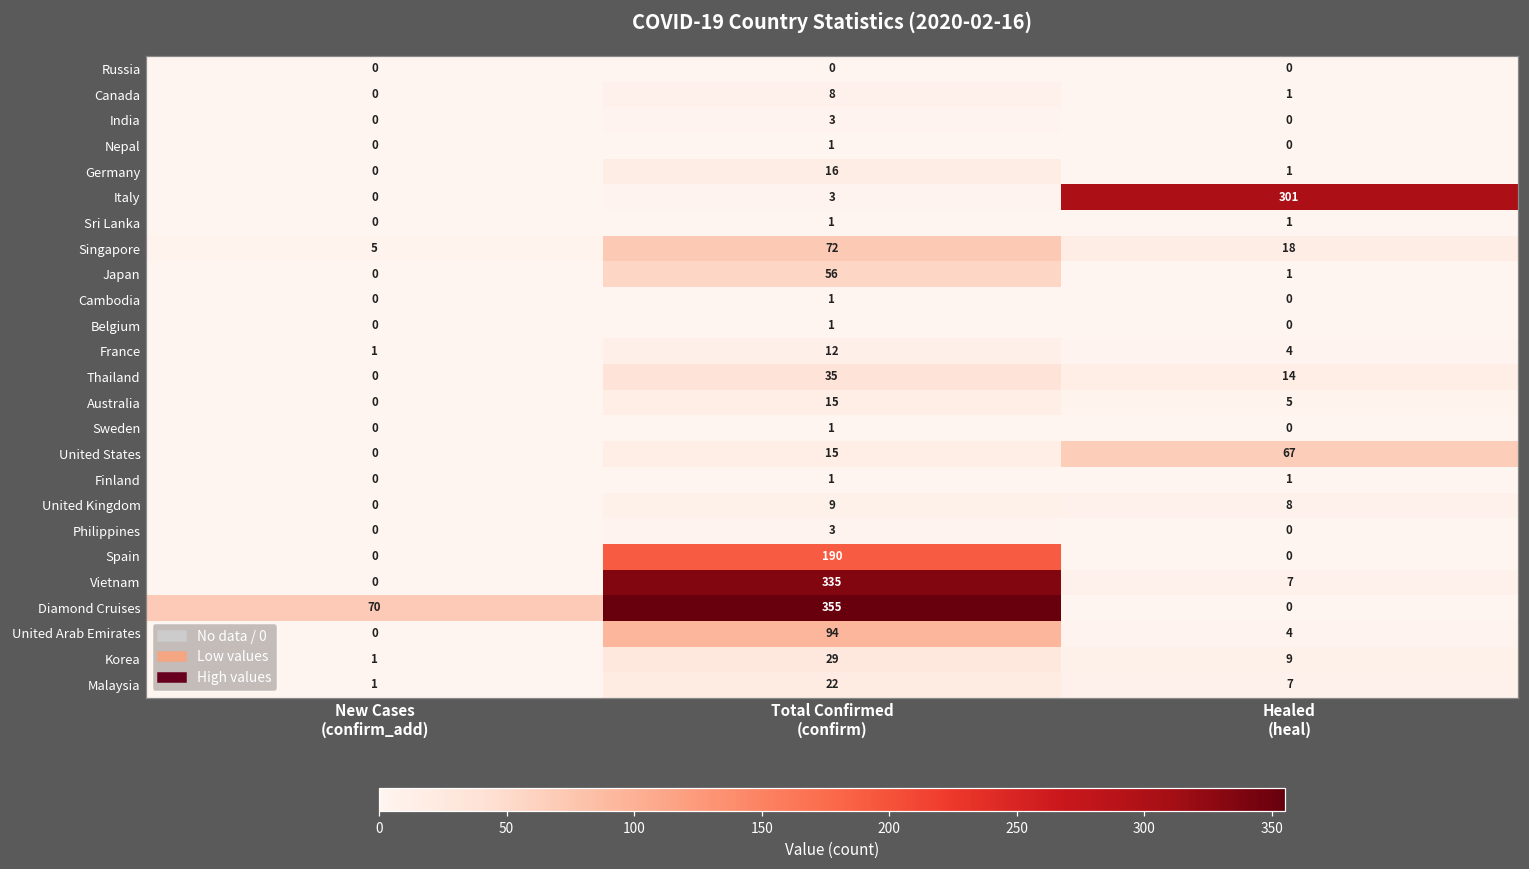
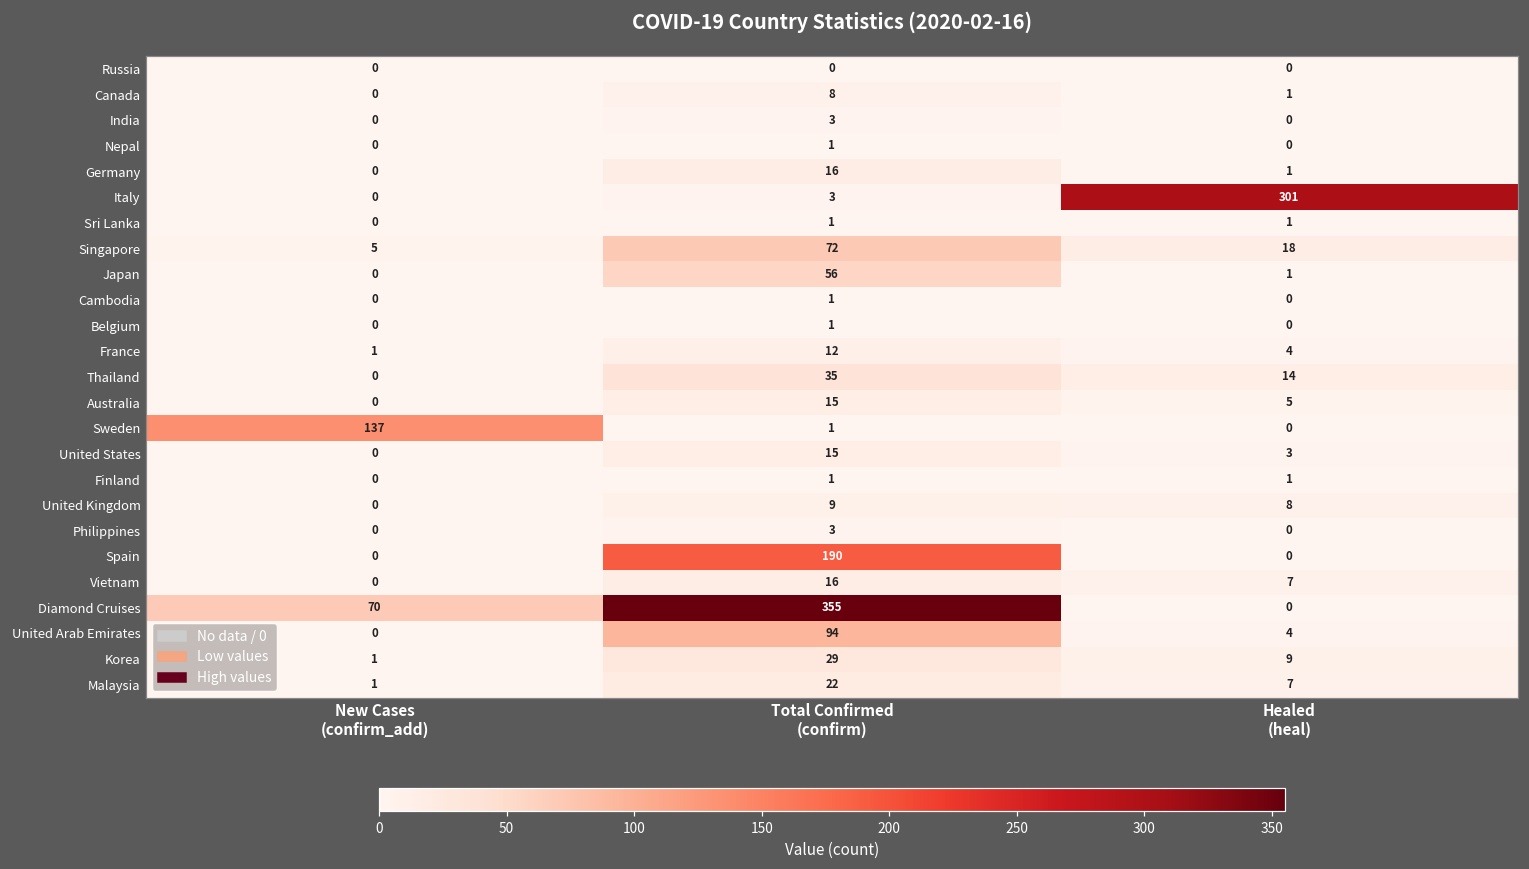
Sweden, New Cases (confirm_add): 0 -> 137
United States, Healed (heal): 67 -> 3
Vietnam, Total Confirmed (confirm): 335 -> 16
